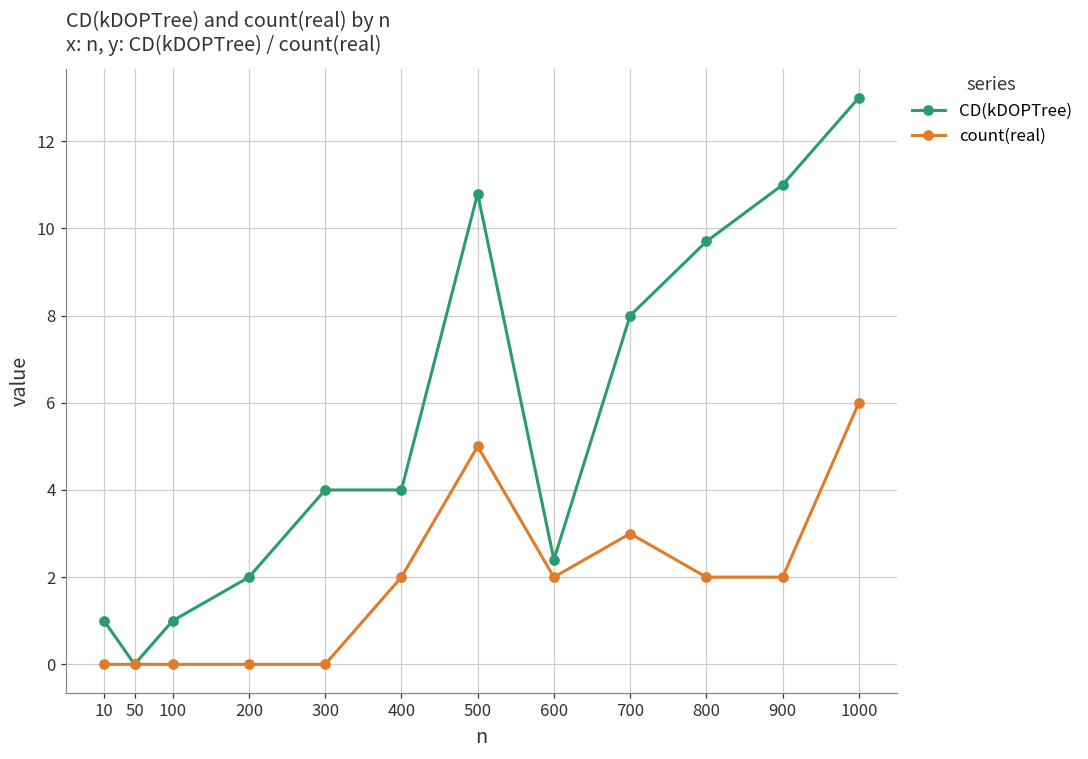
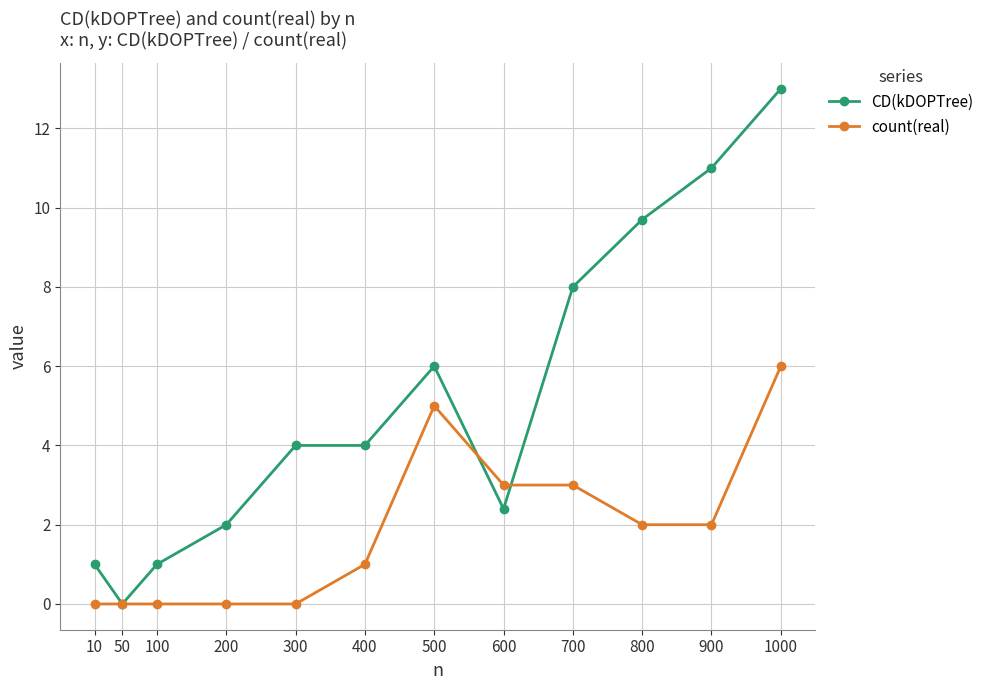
count(real), 400: 2 -> 1
CD(kDOPTree), 500: 10.8 -> 6.0
count(real), 600: 2 -> 3
